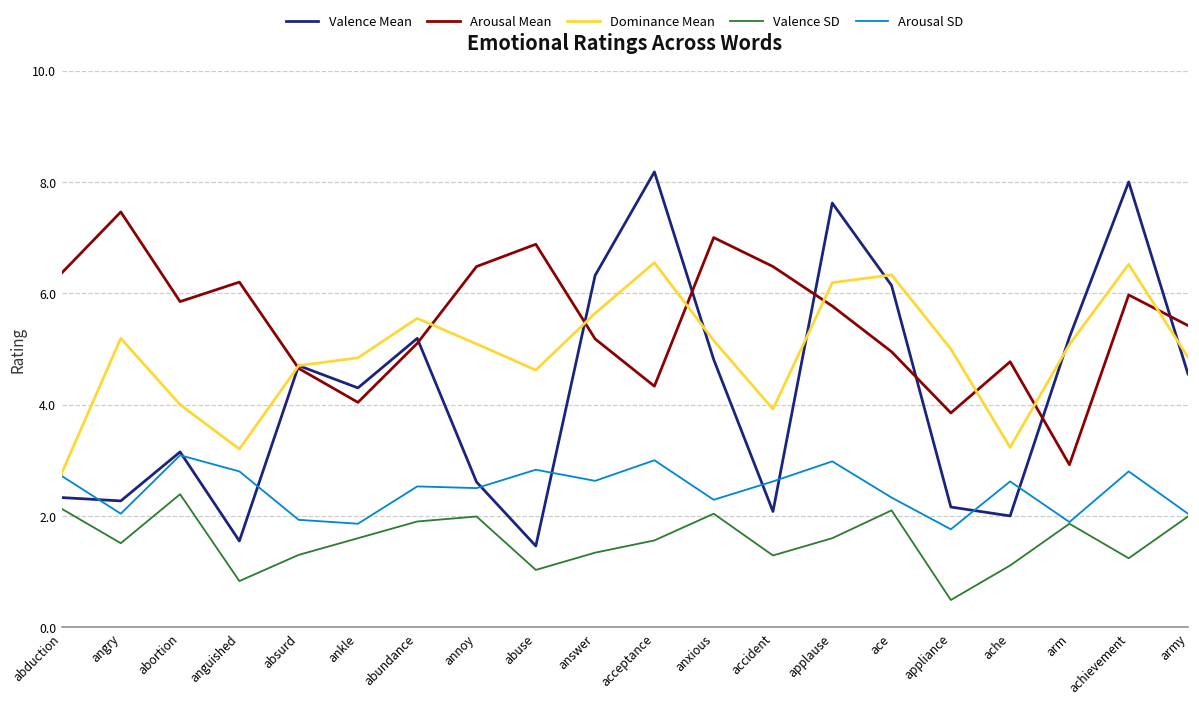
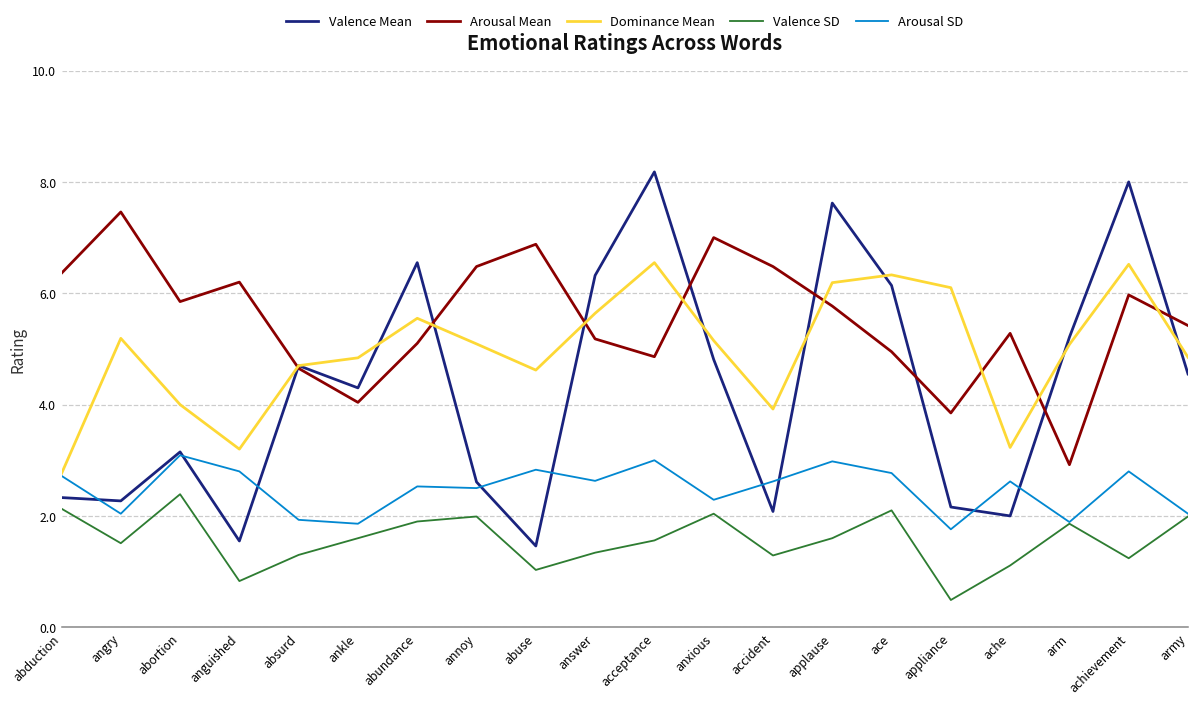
Valence Mean, abundance: 5.2 -> 6.6
Arousal Mean, acceptance: 4.3 -> 4.9
Arousal SD, ace: 2.3 -> 2.8
Dominance Mean, appliance: 5.0 -> 6.1
Arousal Mean, ache: 4.8 -> 5.3
